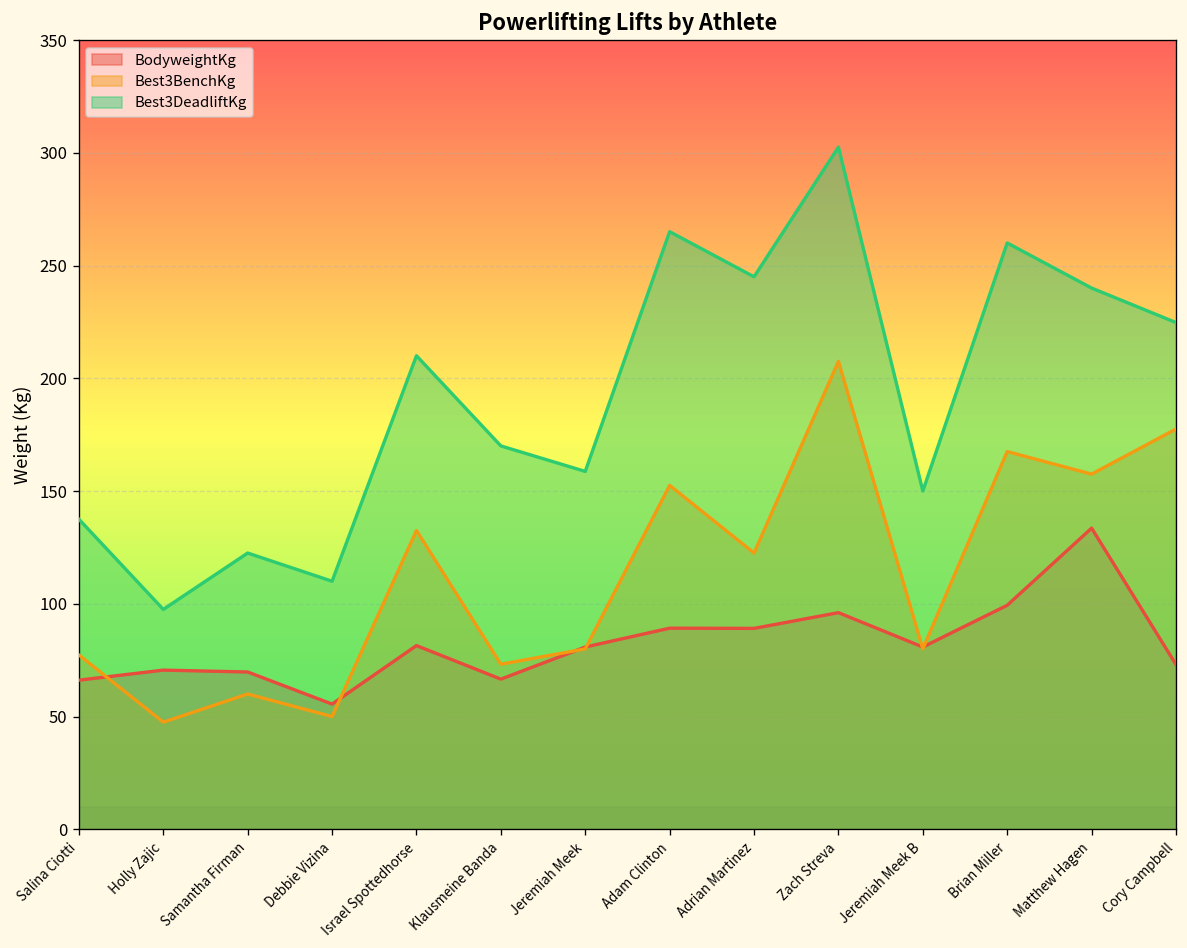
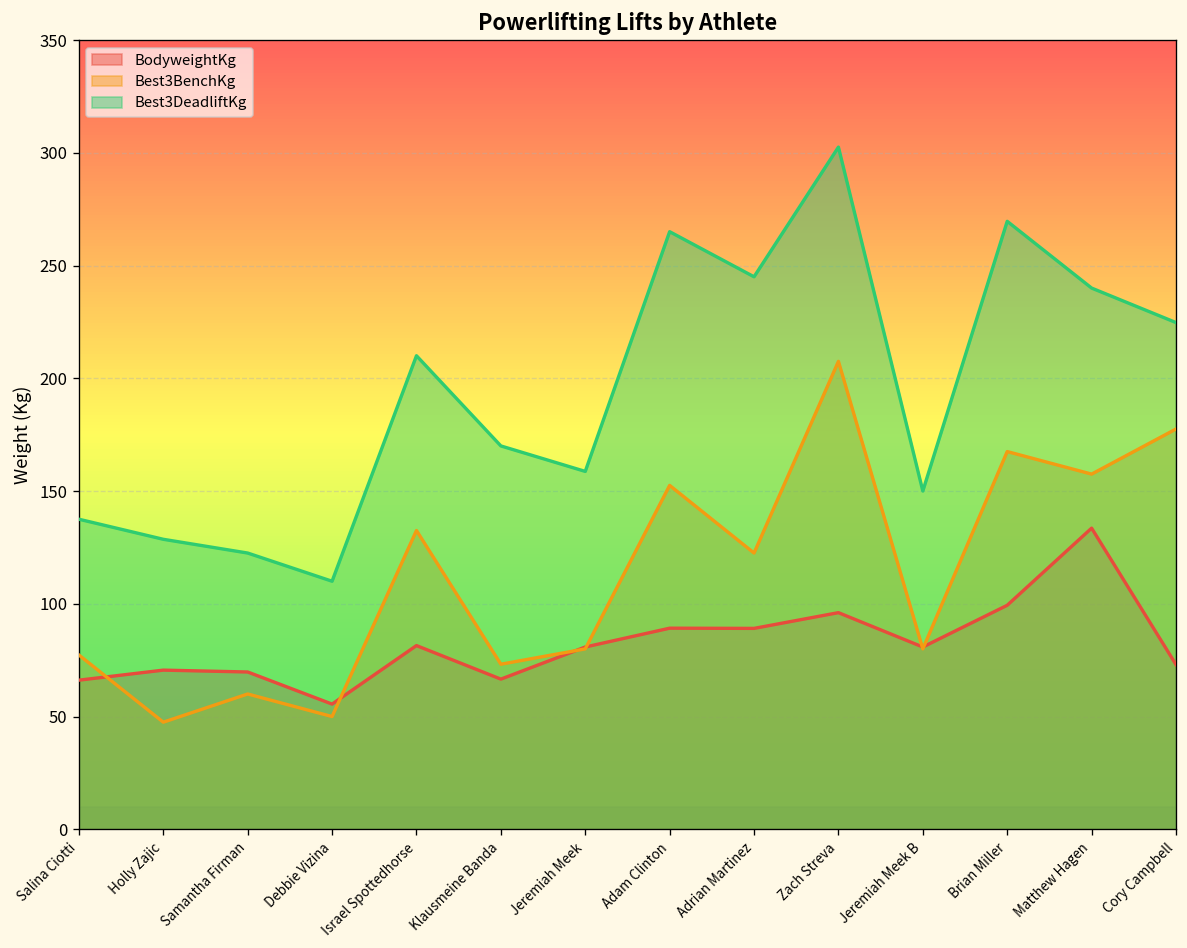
Best3DeadliftKg, Holly Zajic: 98 -> 129
Best3DeadliftKg, Brian Miller: 260 -> 270
